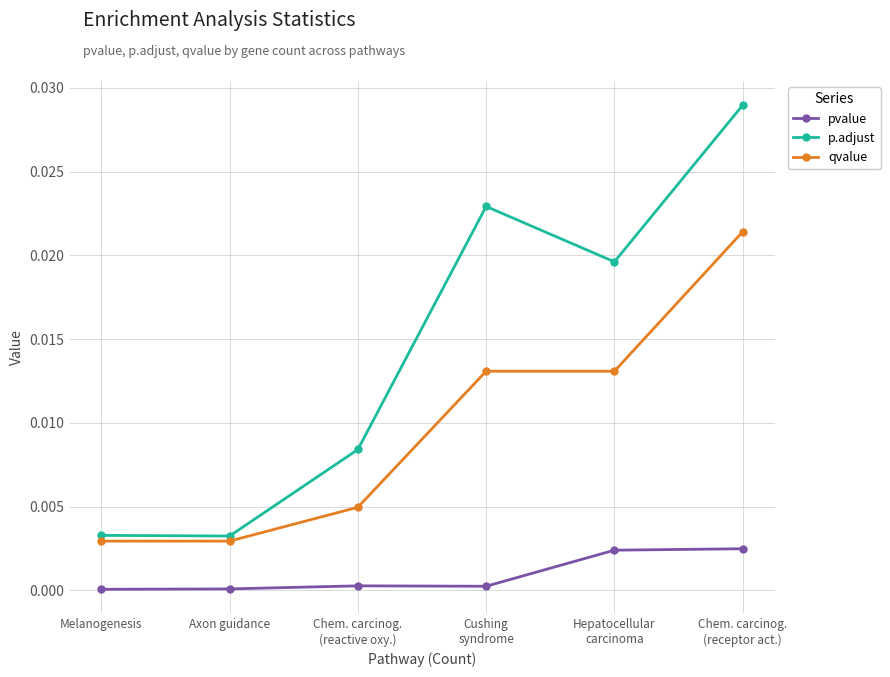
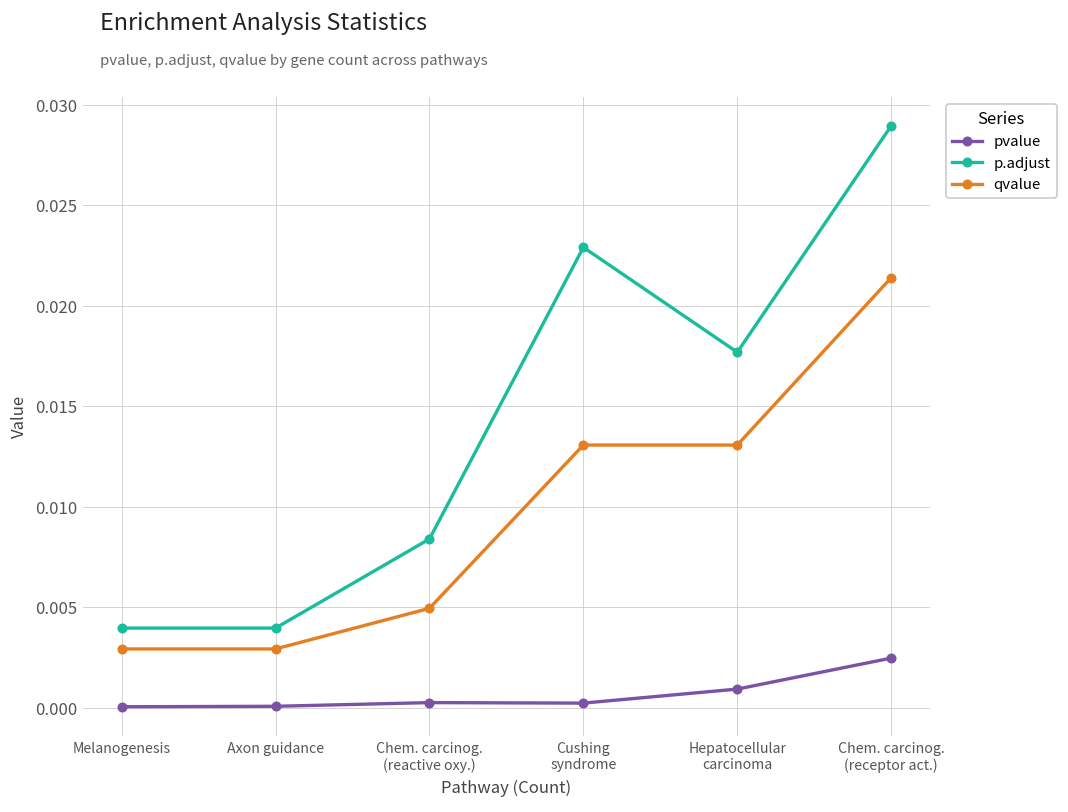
p.adjust, Melanogenesis: 0.0033 -> 0.0040
p.adjust, Axon guidance: 0.0032 -> 0.0040
pvalue, Hepatocellular carcinoma: 0.0024 -> 0.0009
p.adjust, Hepatocellular carcinoma: 0.0196 -> 0.0177
